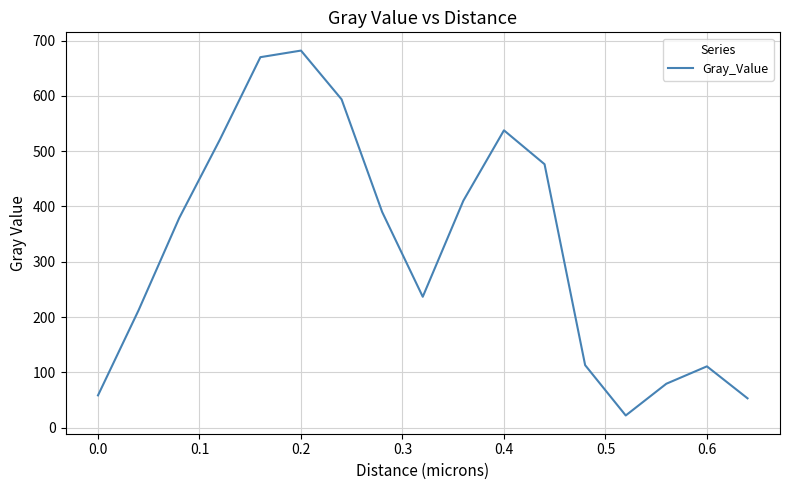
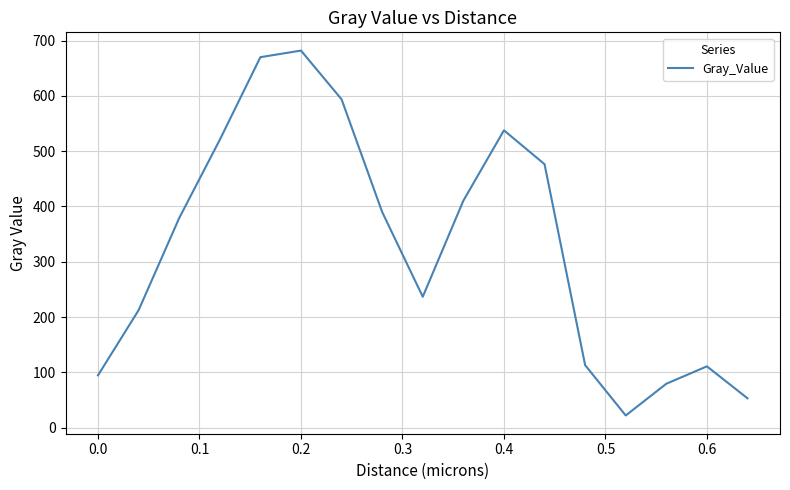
0.0: 60 -> 90
